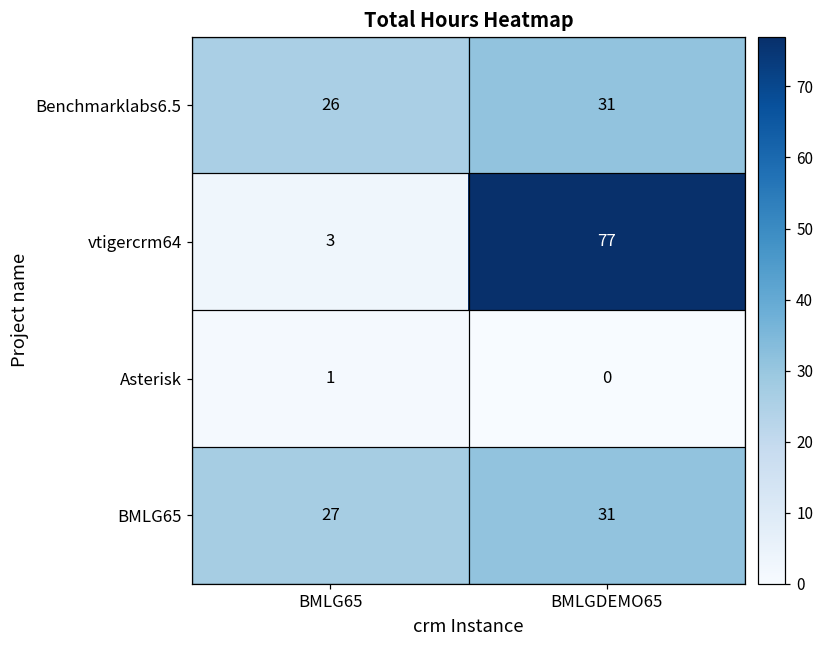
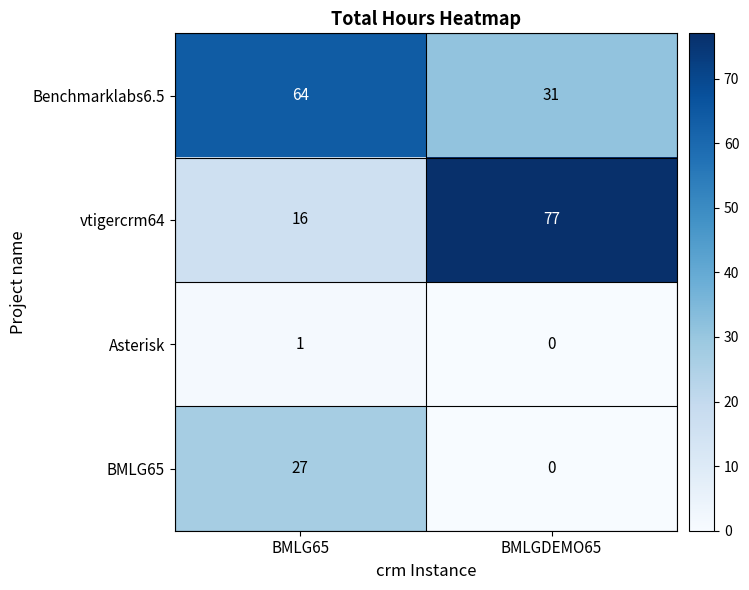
Benchmarklabs6.5, BMLG65: 26 -> 64
vtigercrm64, BMLG65: 3 -> 16
BMLG65, BMLGDEMO65: 31 -> 0
